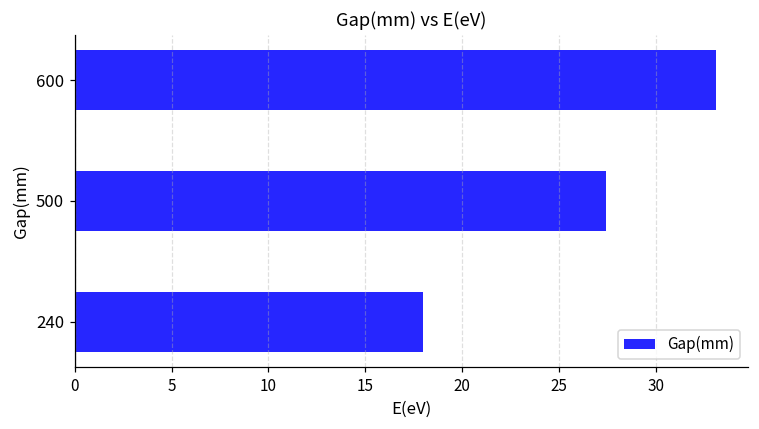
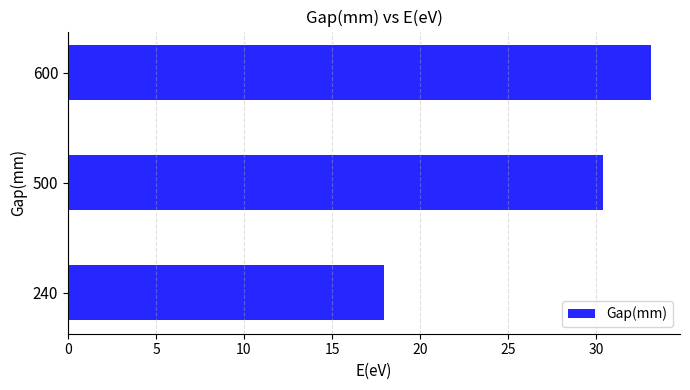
500: 27.4 -> 30.4
